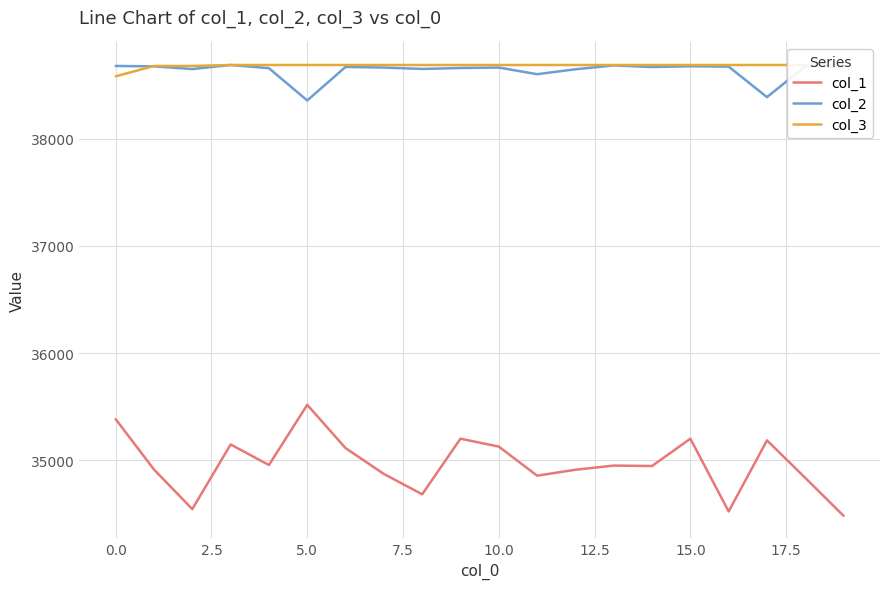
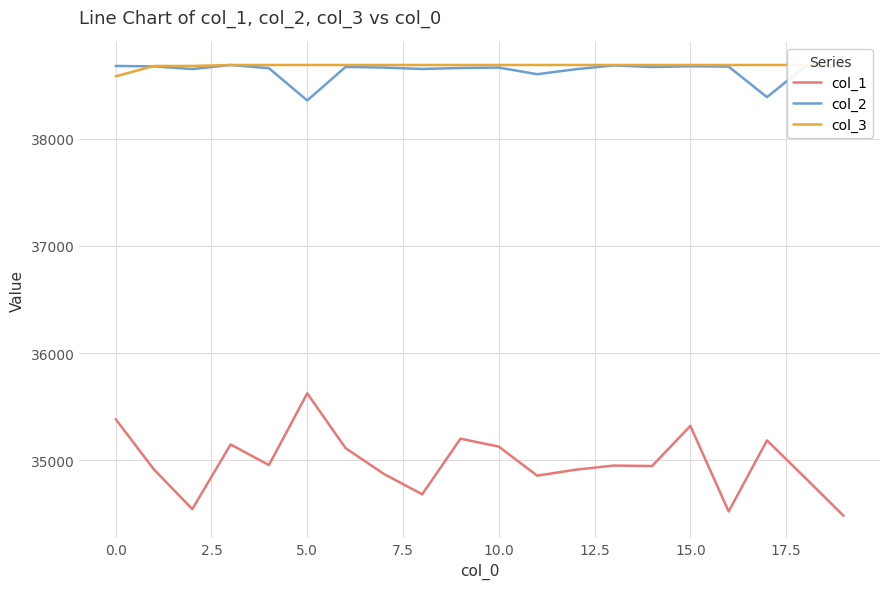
col_1, 5.0: 35520 -> 35620
col_1, 15.0: 35200 -> 35320
